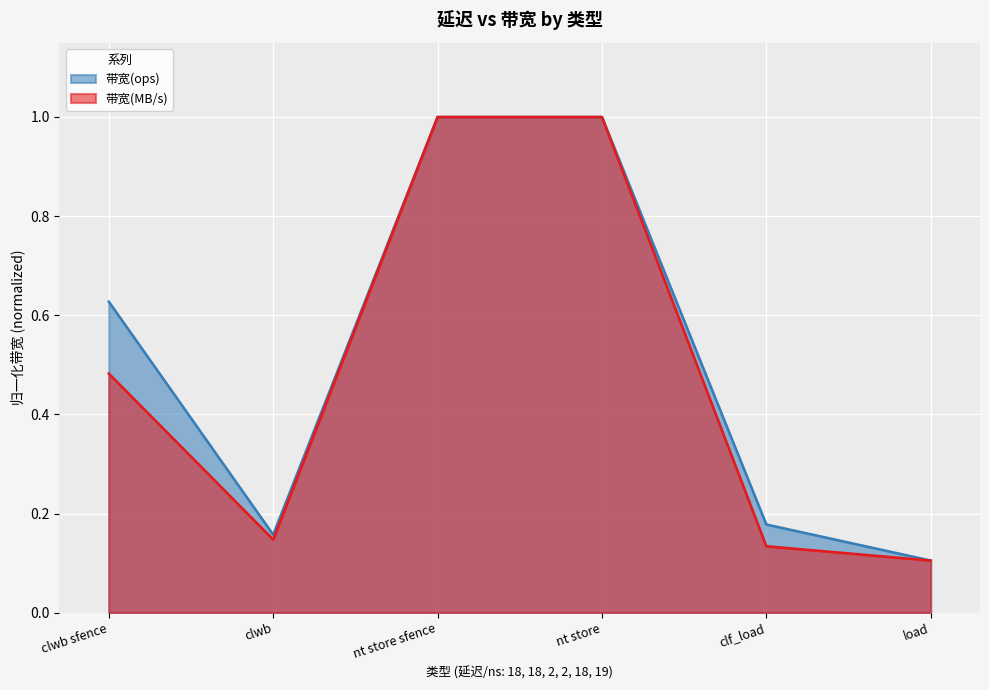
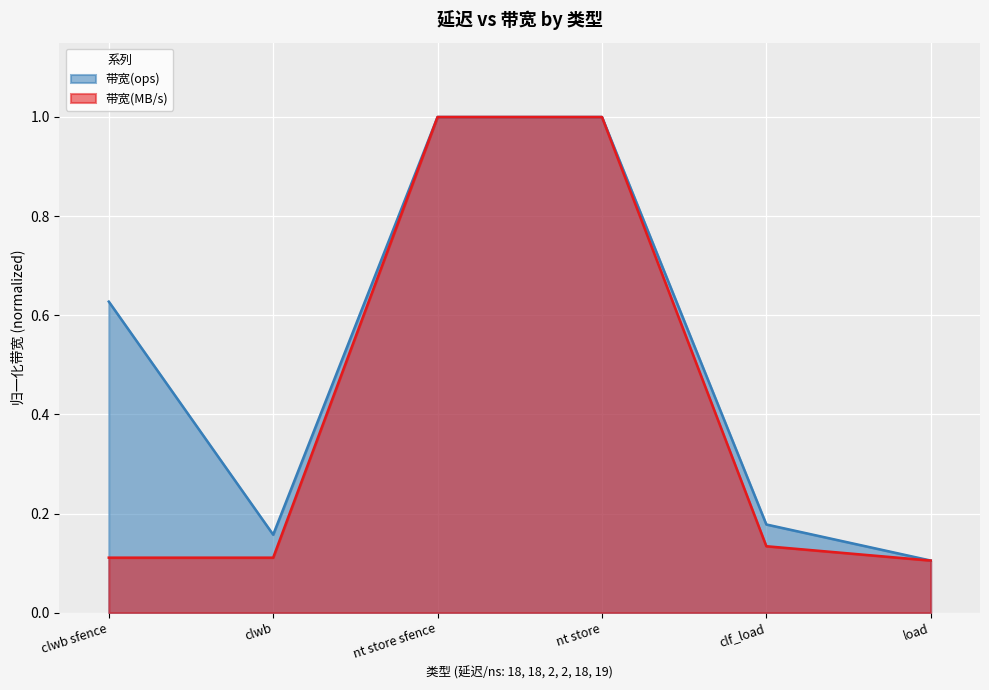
带宽(MB/s), clwb sfence: 0.48 -> 0.11
带宽(MB/s), clwb: 0.15 -> 0.11
